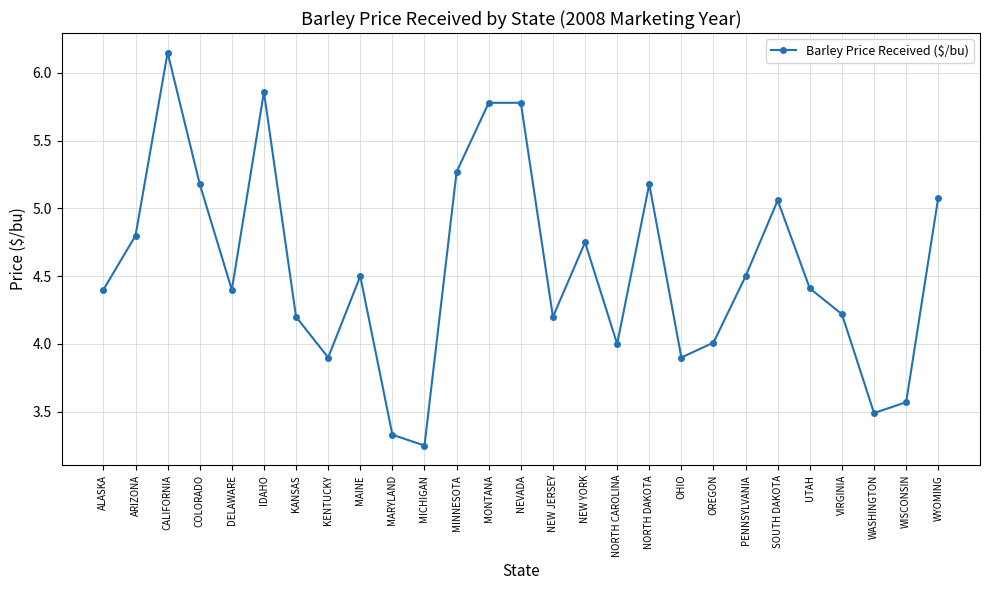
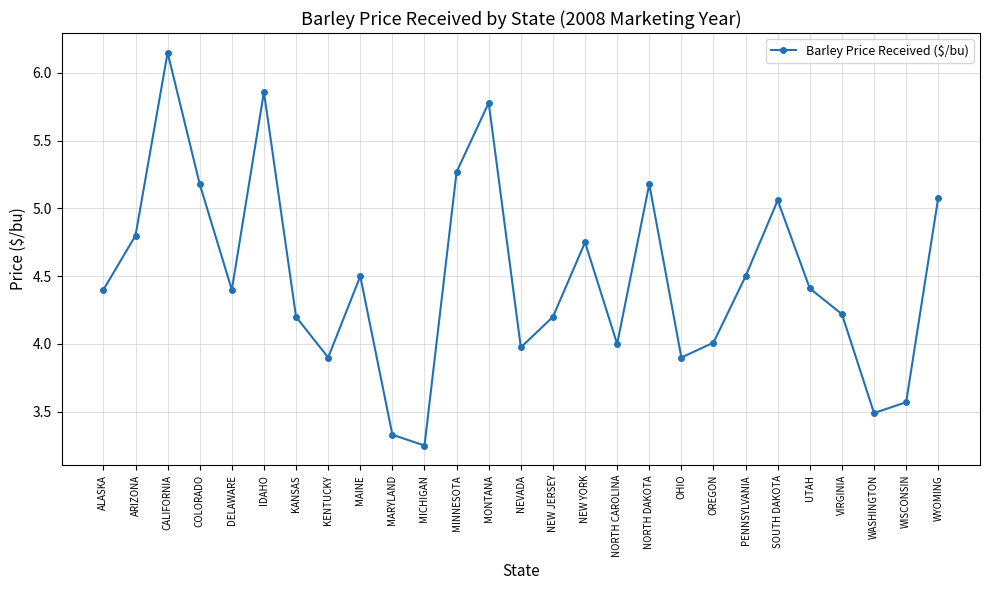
NEVADA: 5.78 -> 3.97
